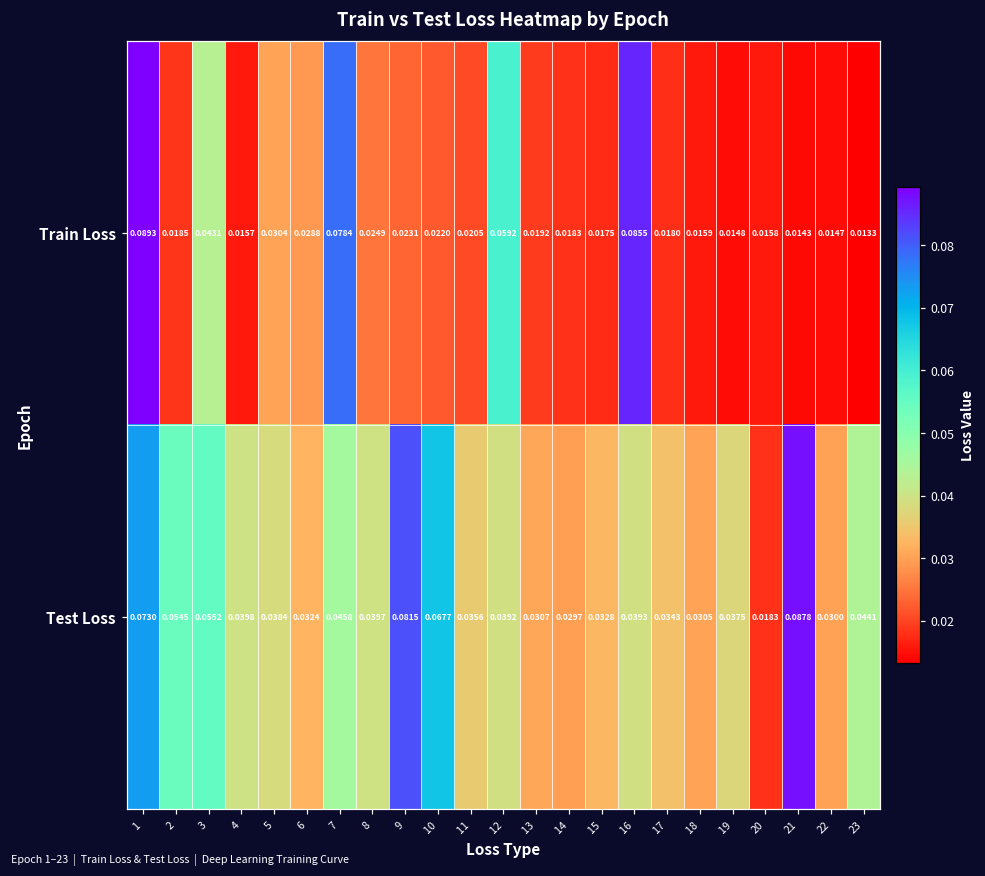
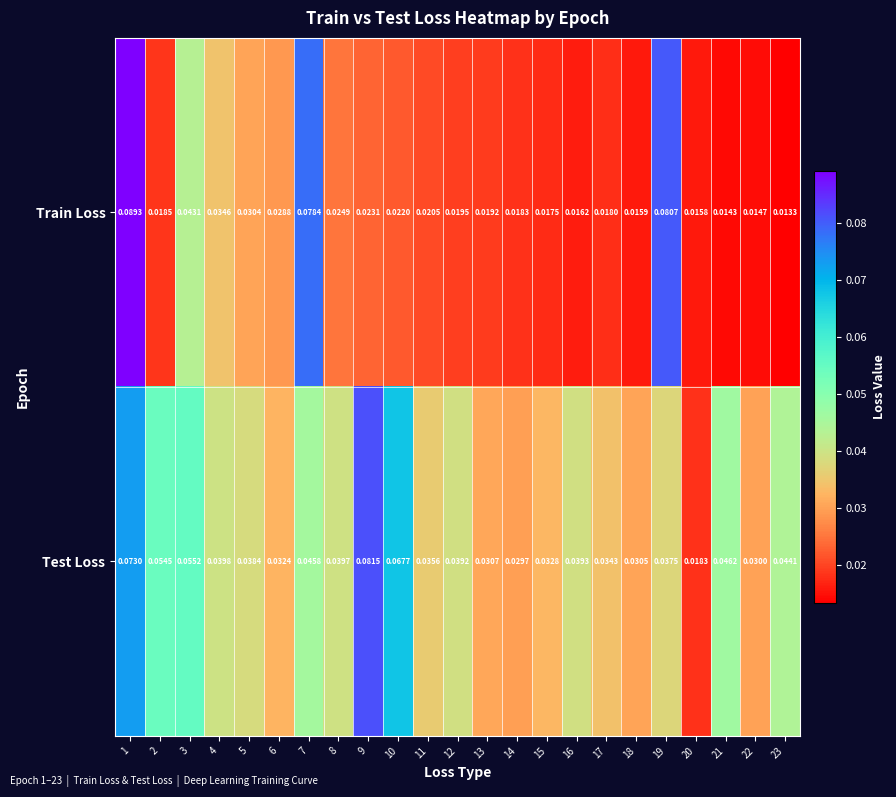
Train Loss, 4: 0.0157 -> 0.0346
Train Loss, 12: 0.0592 -> 0.0195
Train Loss, 16: 0.0855 -> 0.0162
Train Loss, 19: 0.0148 -> 0.0807
Test Loss, 21: 0.0878 -> 0.0462
